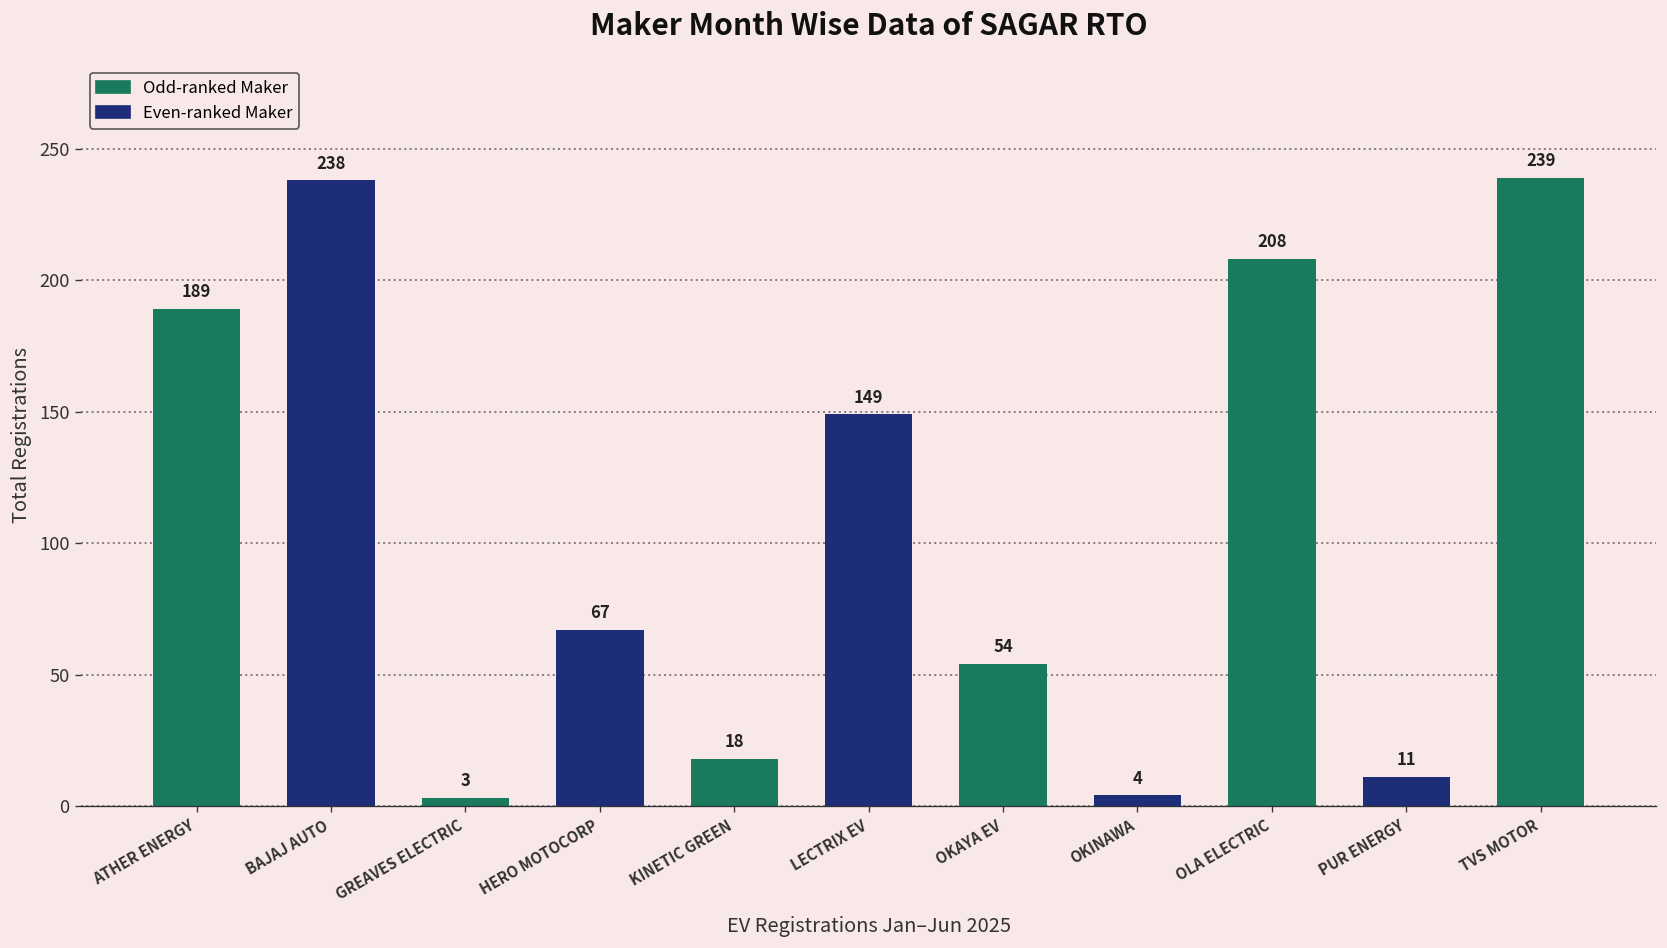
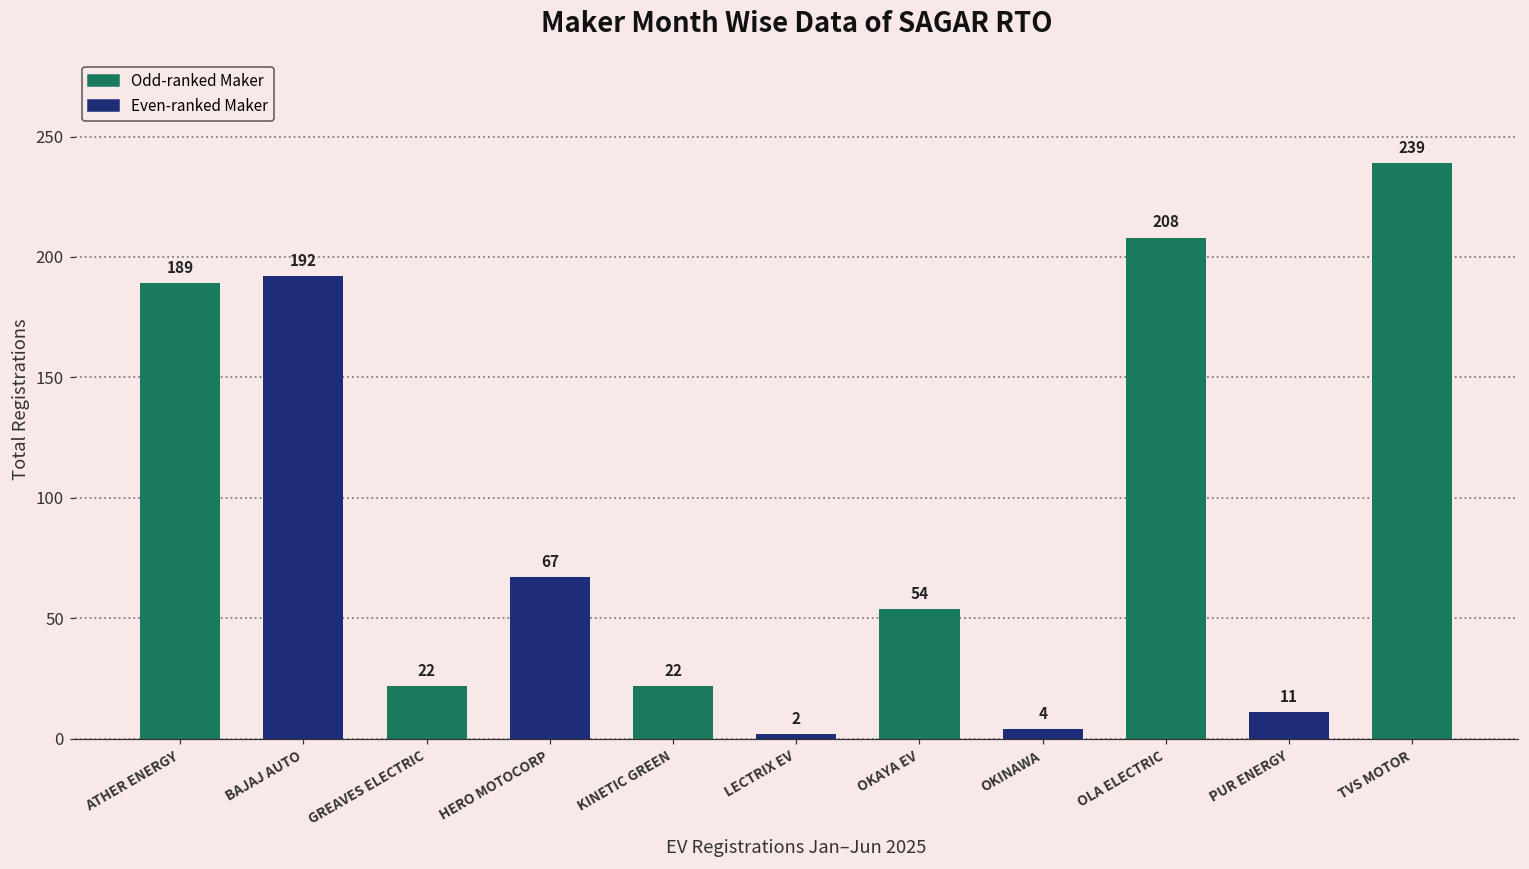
BAJAJ AUTO: 238 -> 192
GREAVES ELECTRIC: 3 -> 22
KINETIC GREEN: 18 -> 22
LECTRIX EV: 149 -> 2
